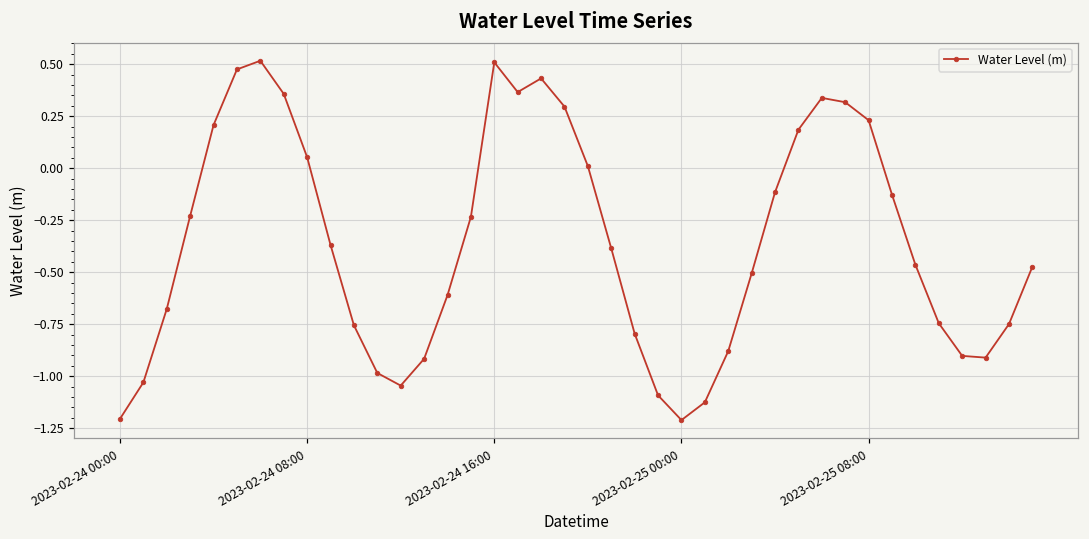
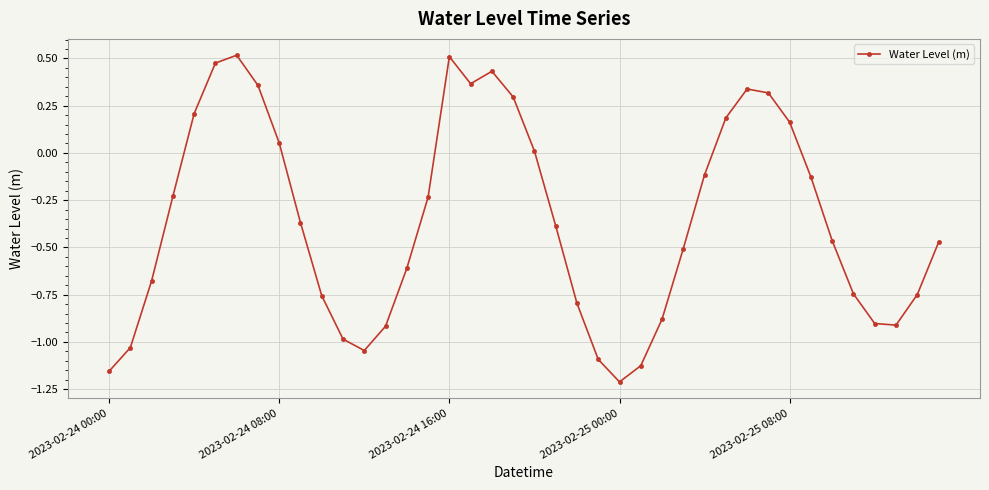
2023-02-24 00:00: -1.21 -> -1.16
2023-02-25 08:00: 0.23 -> 0.16
